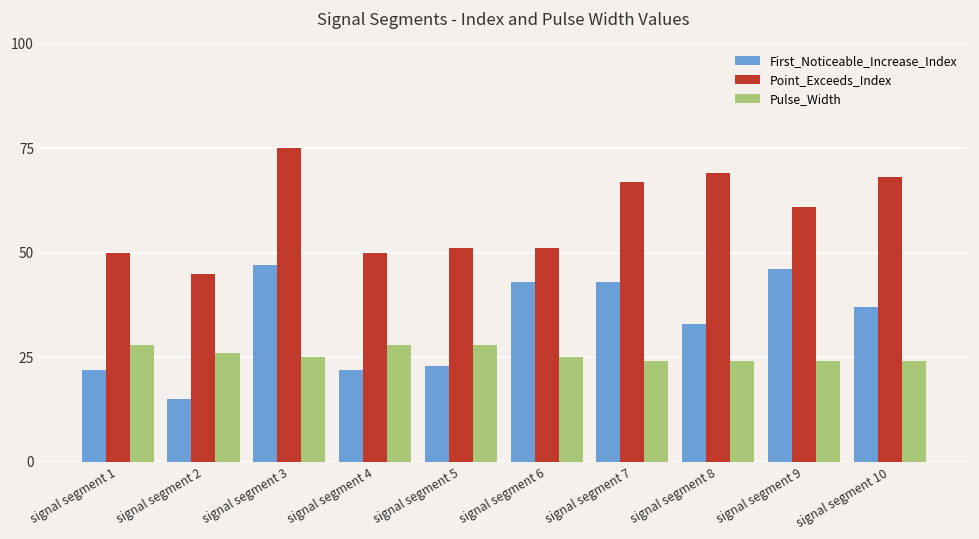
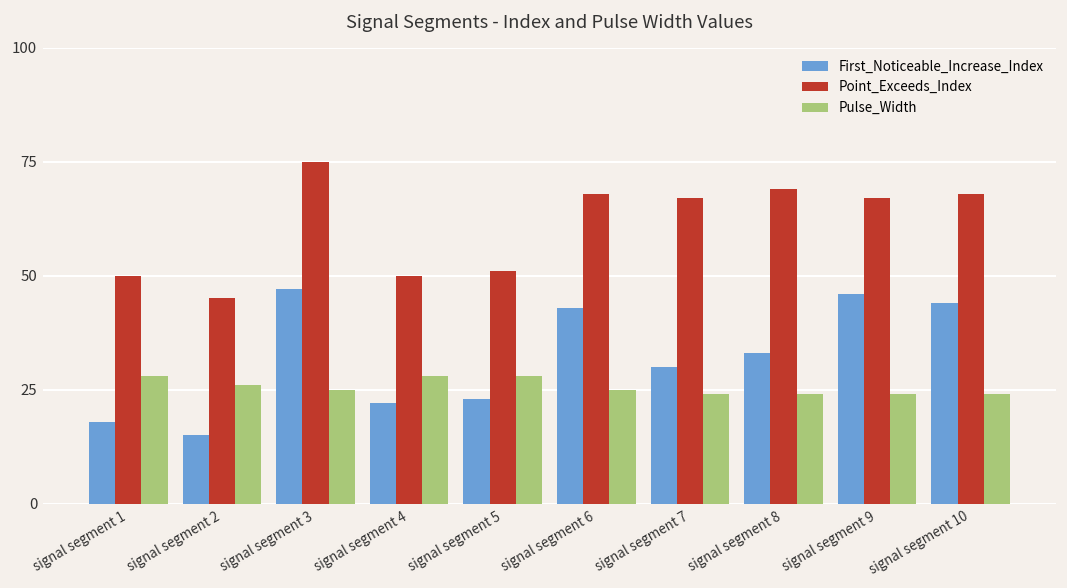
First_Noticeable_Increase_Index, signal segment 1: 22 -> 18
Point_Exceeds_Index, signal segment 6: 51 -> 68
First_Noticeable_Increase_Index, signal segment 7: 43 -> 30
Point_Exceeds_Index, signal segment 9: 61 -> 67
First_Noticeable_Increase_Index, signal segment 10: 37 -> 44
